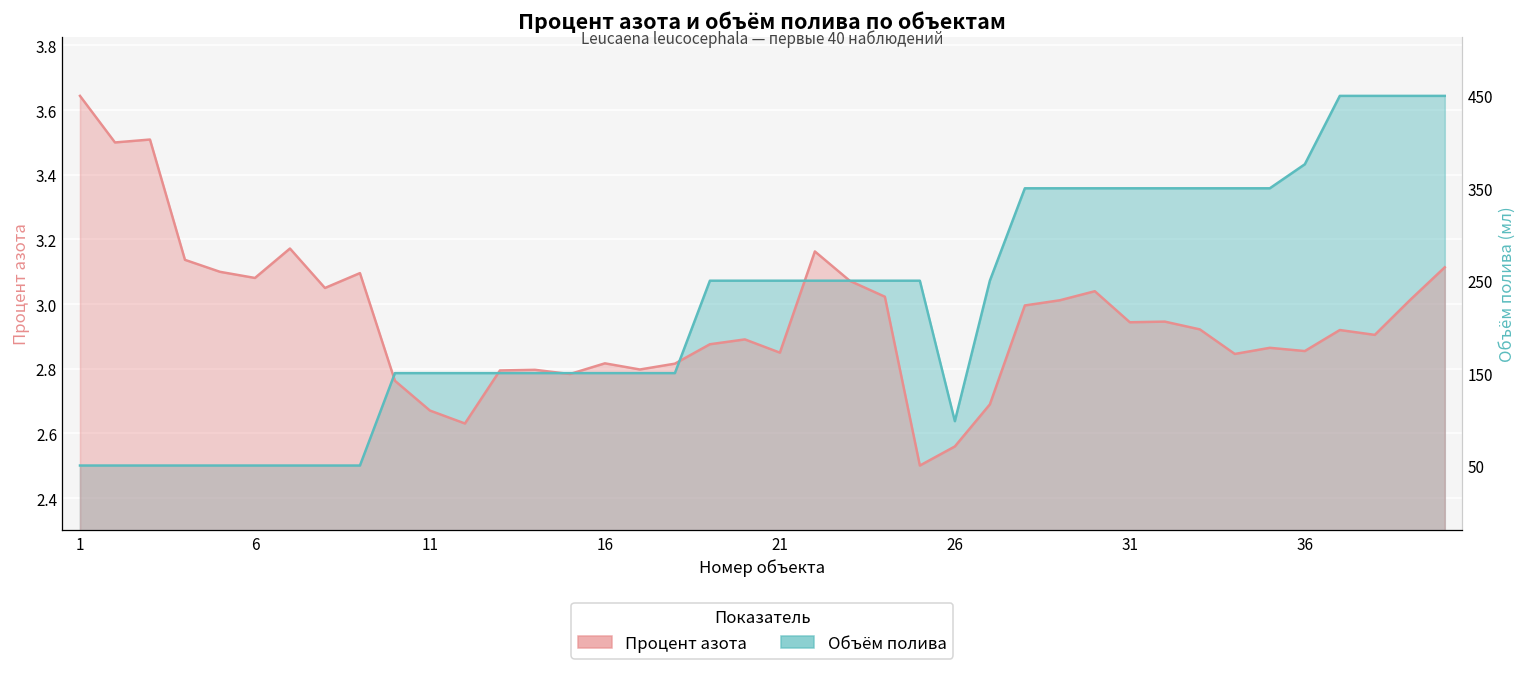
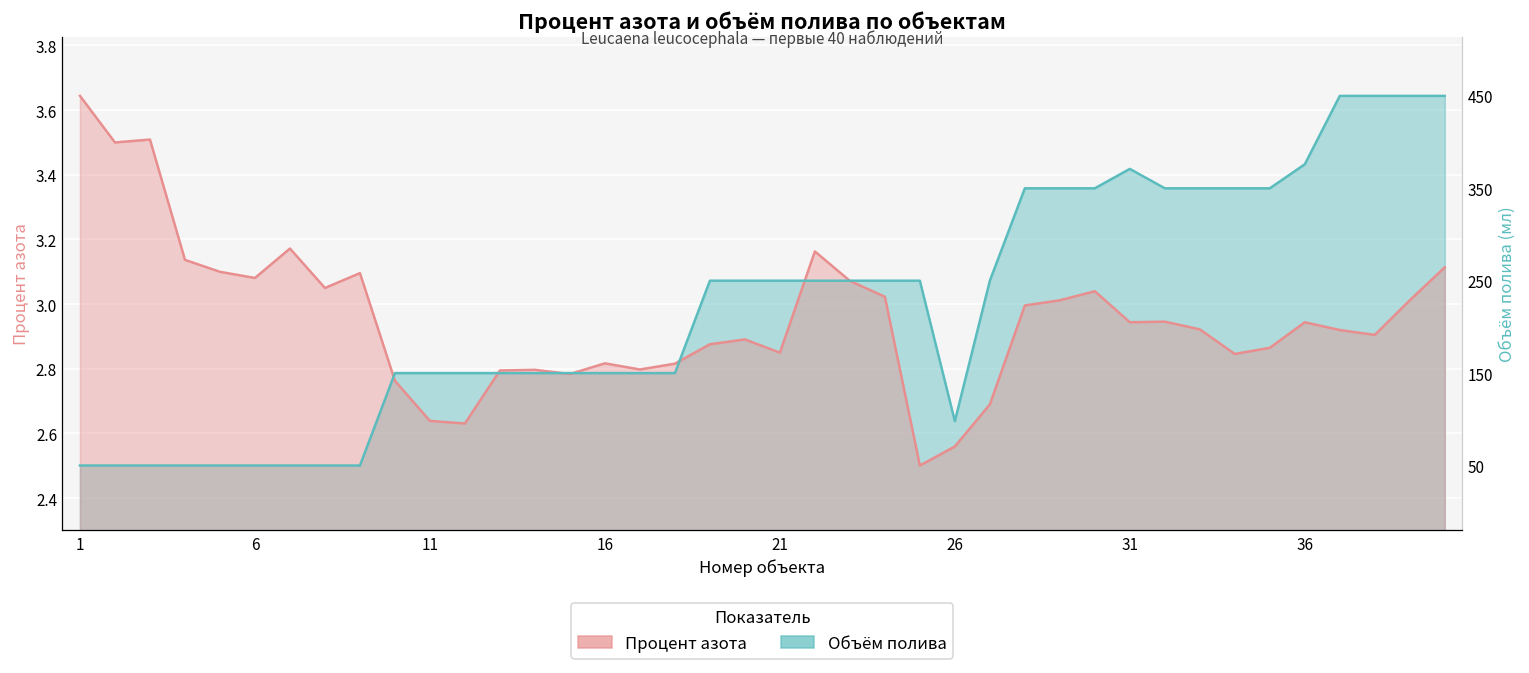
Процент азота, 11: 2.67 -> 2.64
Объём полива, 31: 3.36 -> 3.42
Процент азота, 36: 2.86 -> 2.94
